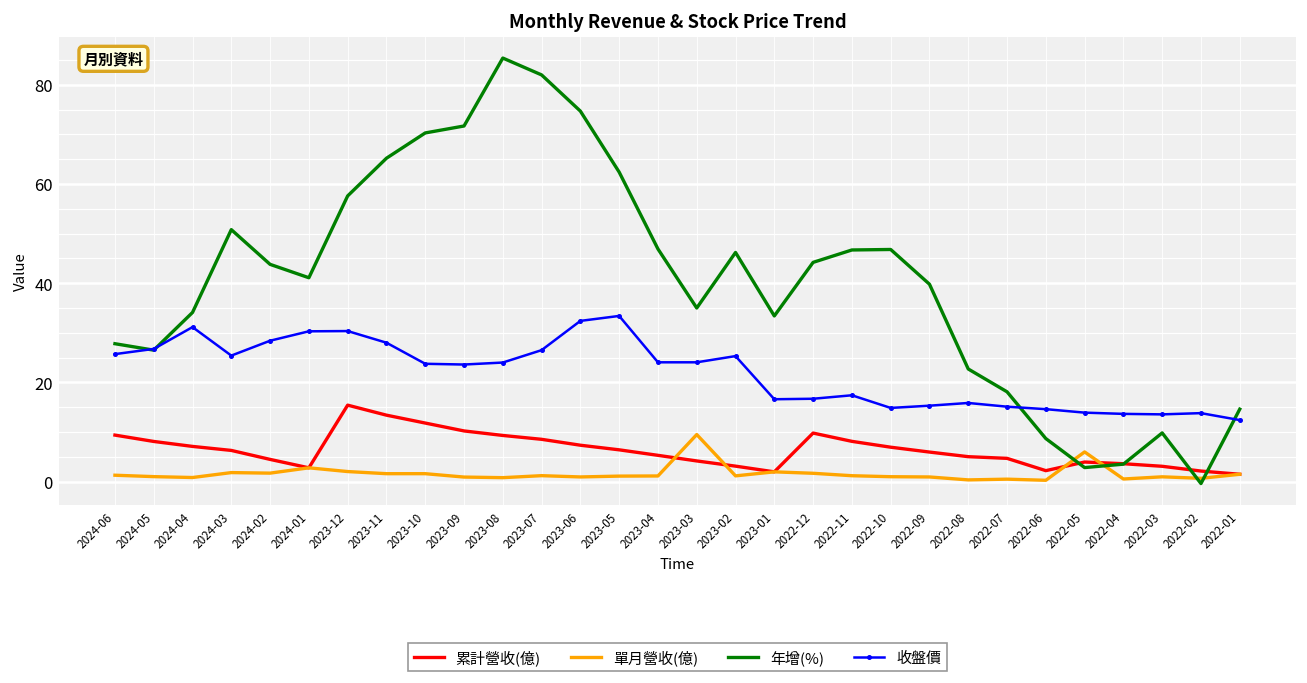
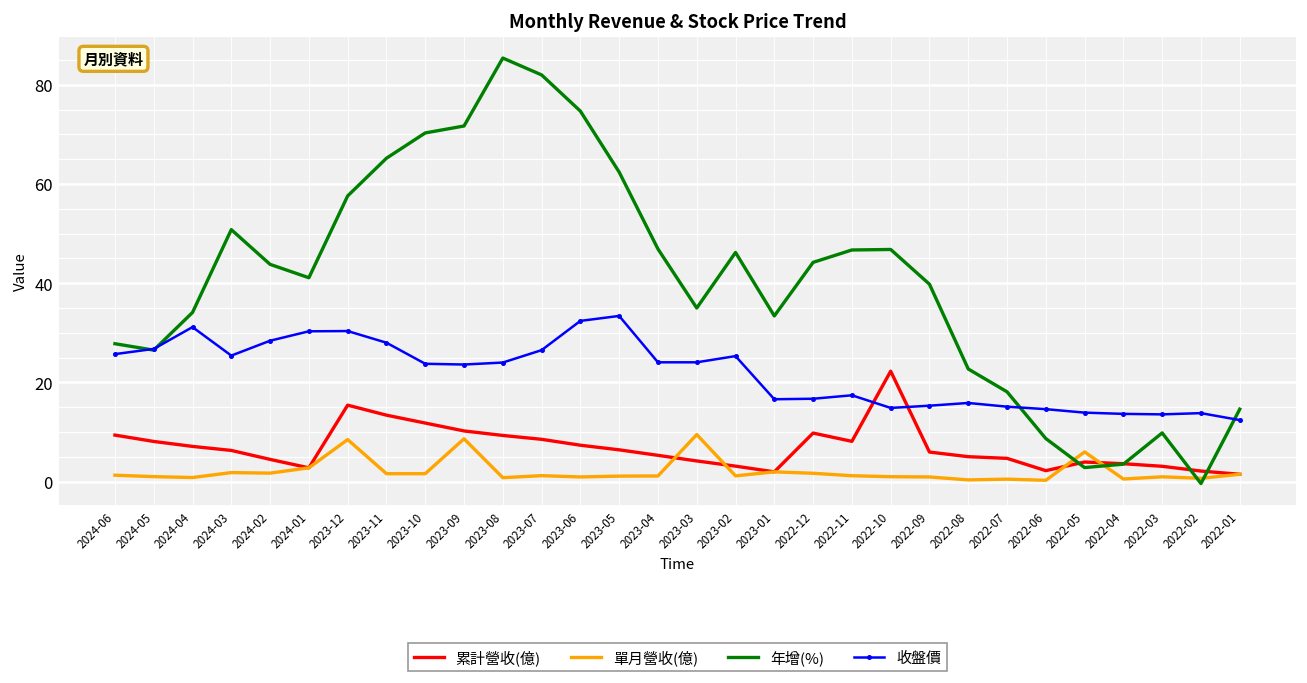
單月營收(億), 2023-12: 2 -> 8
單月營收(億), 2023-09: 1 -> 9
累計營收(億), 2022-10: 7 -> 22
